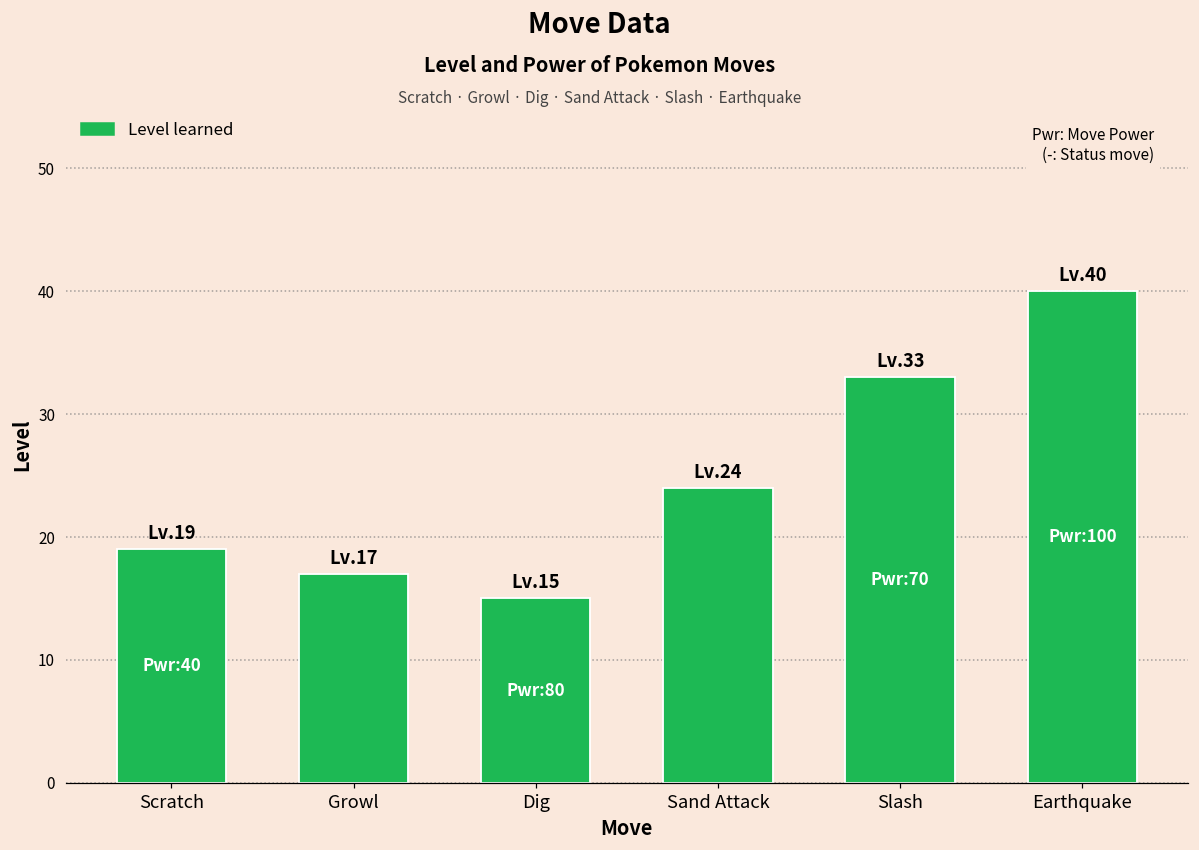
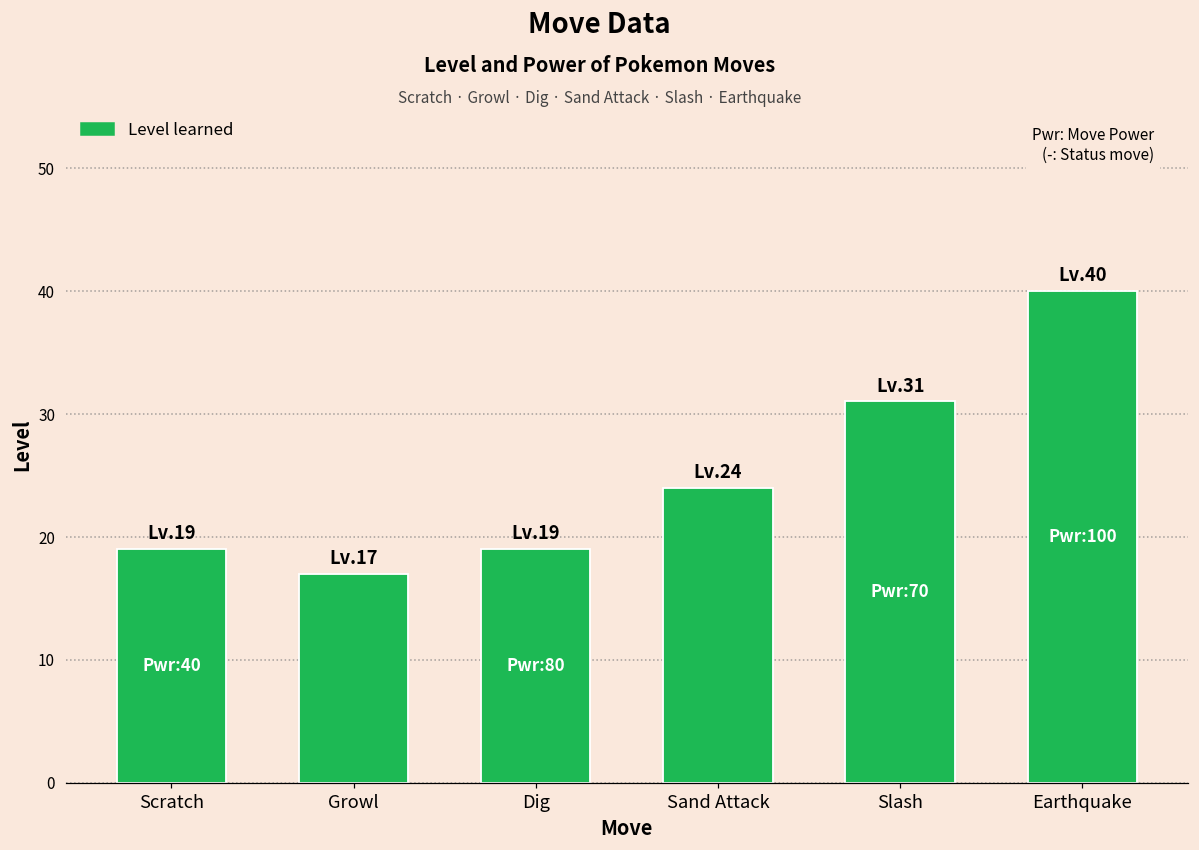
Dig: 15 -> 19
Slash: 33 -> 31
